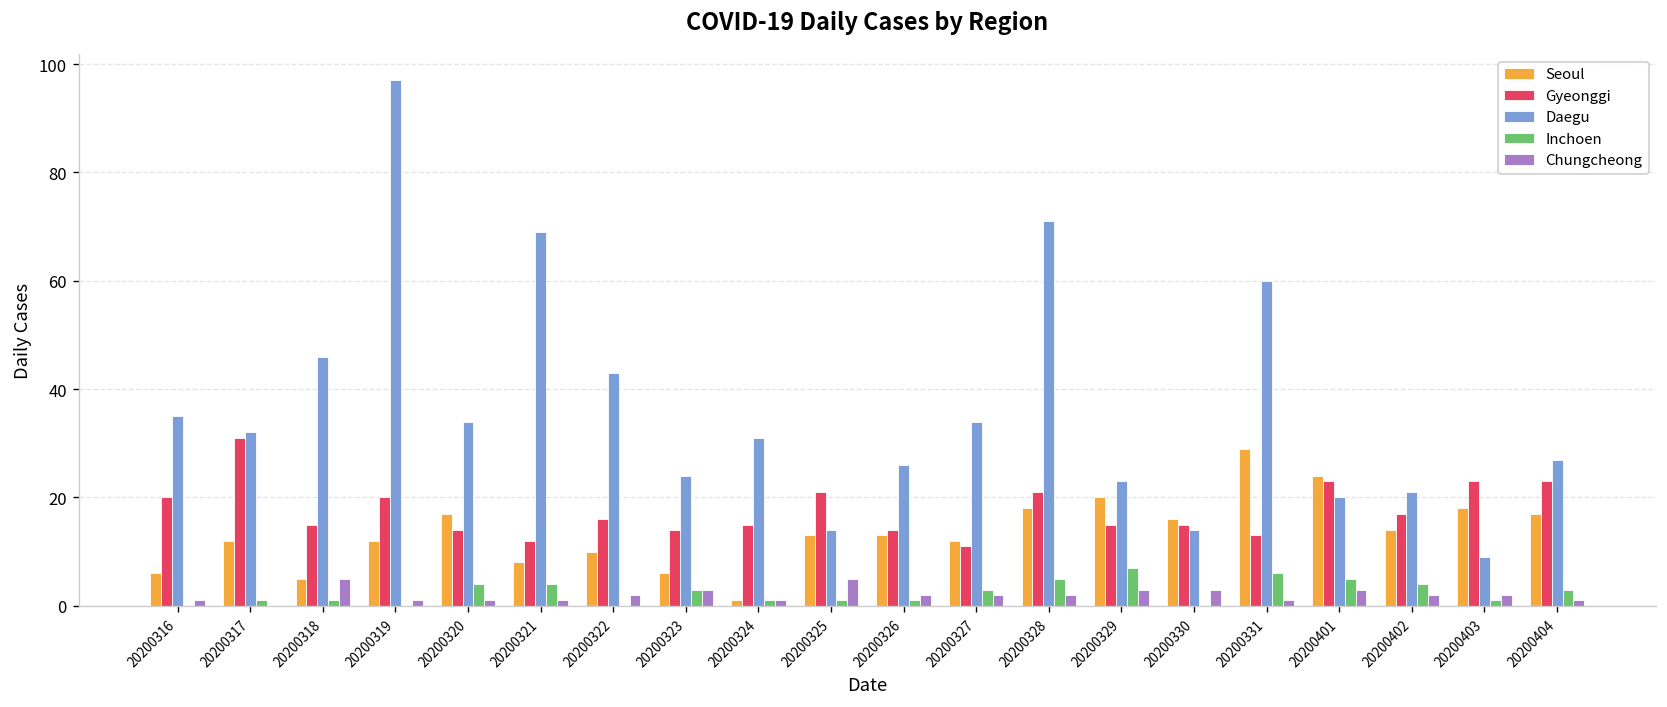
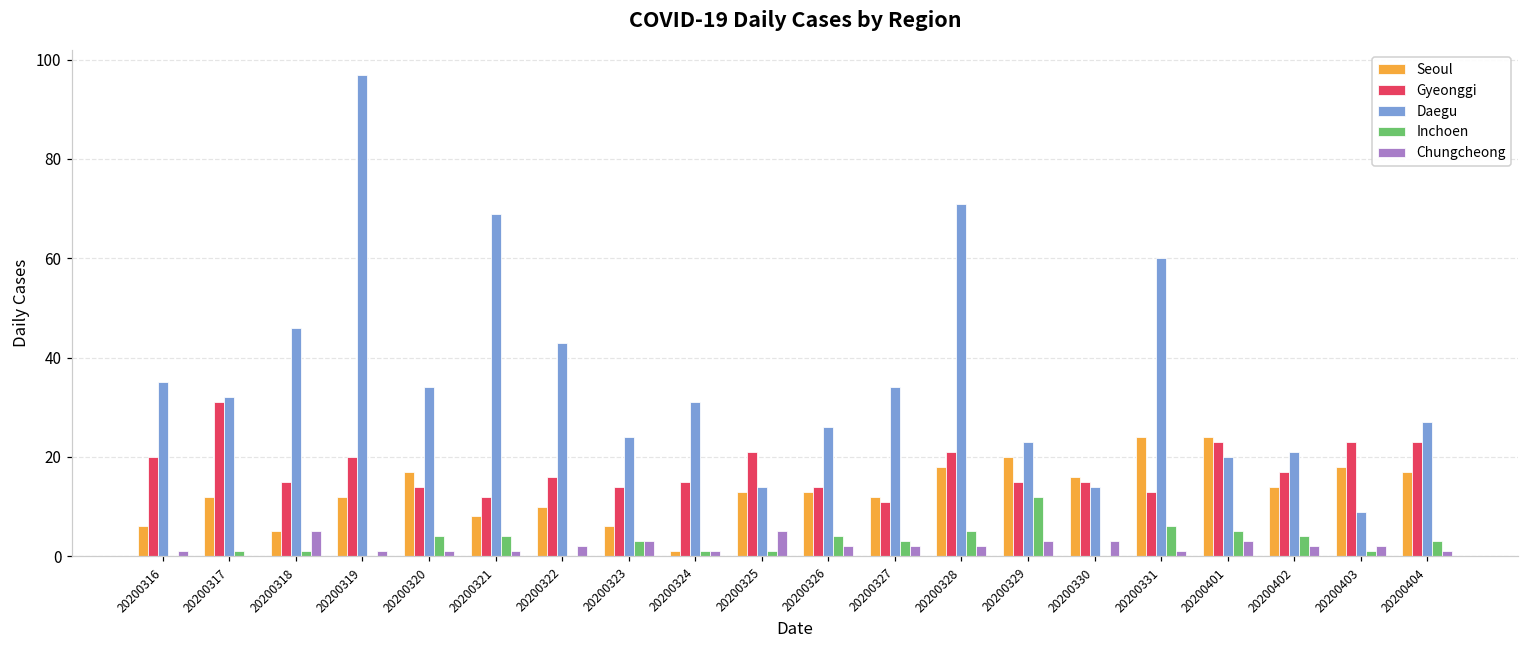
Inchoen, 20200326: 1 -> 4
Inchoen, 20200329: 7 -> 12
Seoul, 20200331: 29 -> 24
